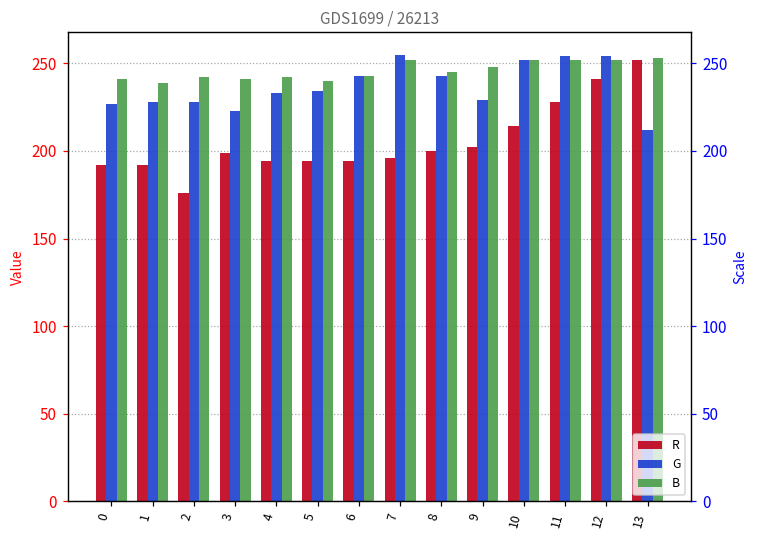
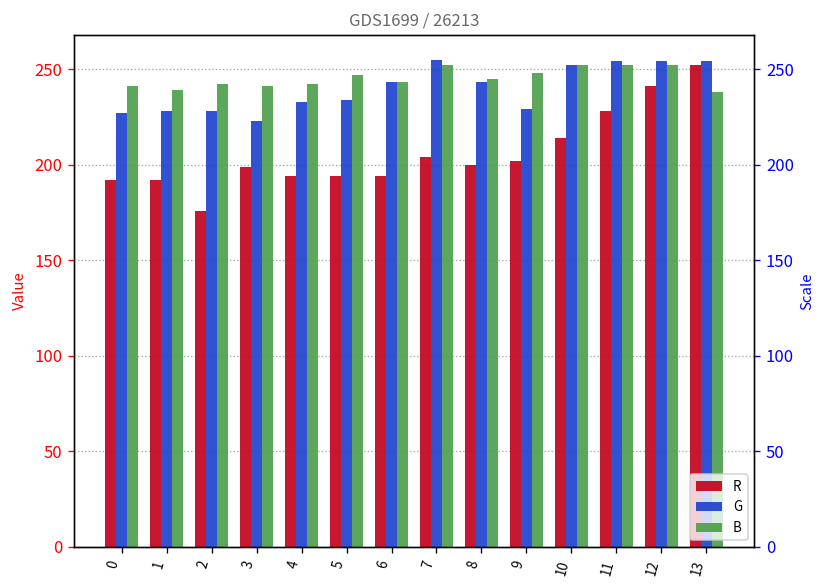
B, 5: 240 -> 247
R, 7: 196 -> 204
G, 13: 212 -> 254
B, 13: 253 -> 238
